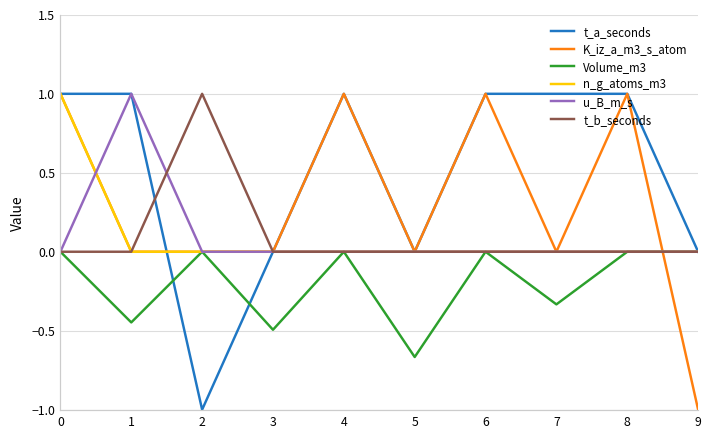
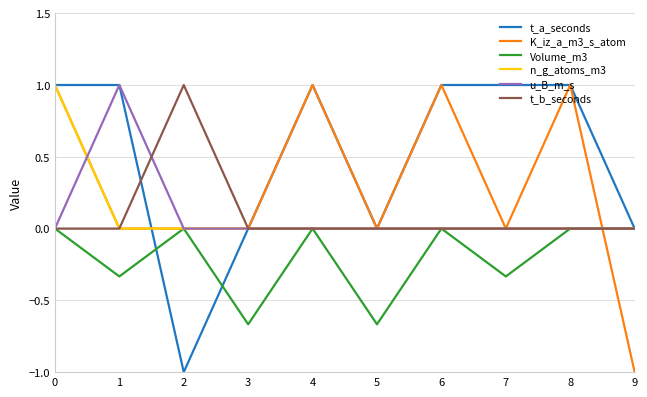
Volume_m3, 1: -0.45 -> -0.33
Volume_m3, 3: -0.49 -> -0.67
